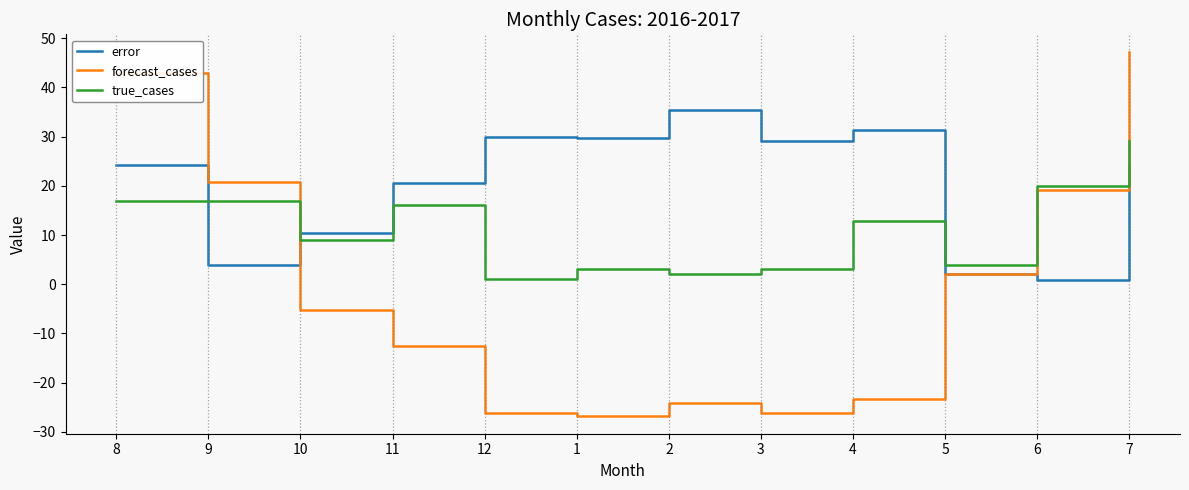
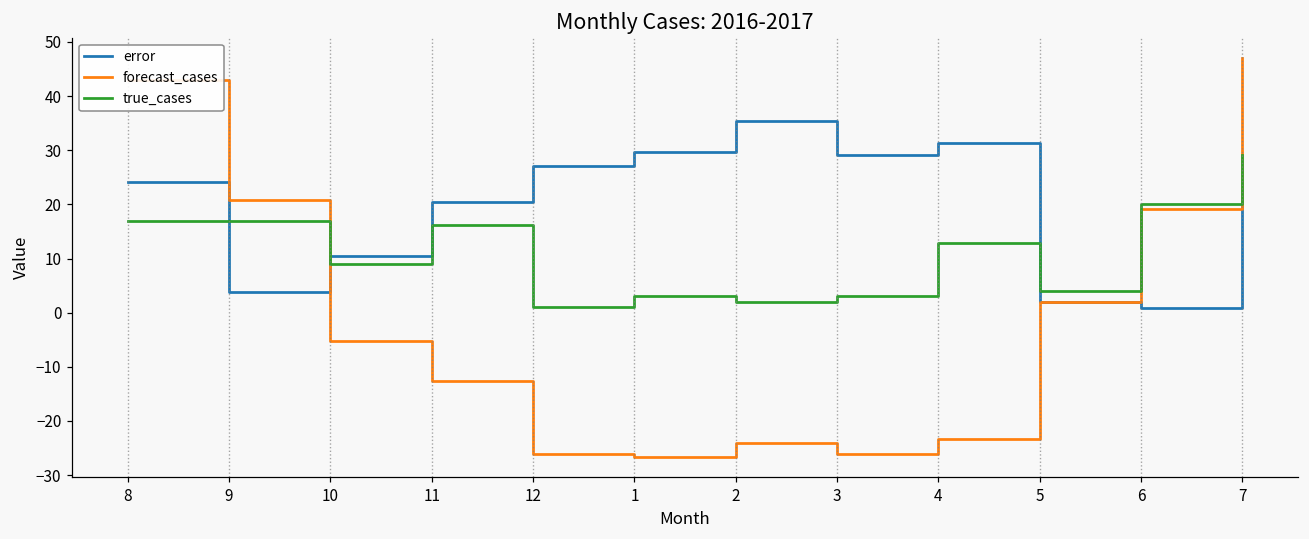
error, 12: 30 -> 27
